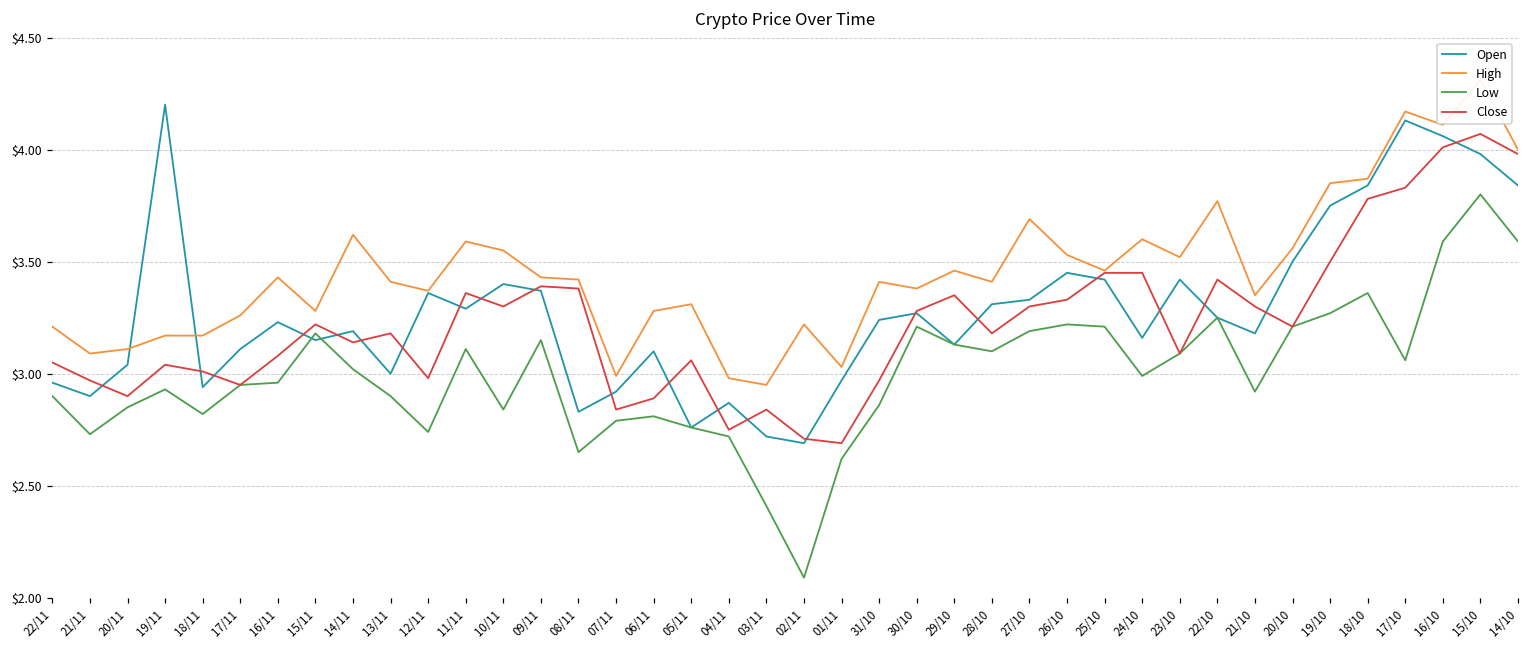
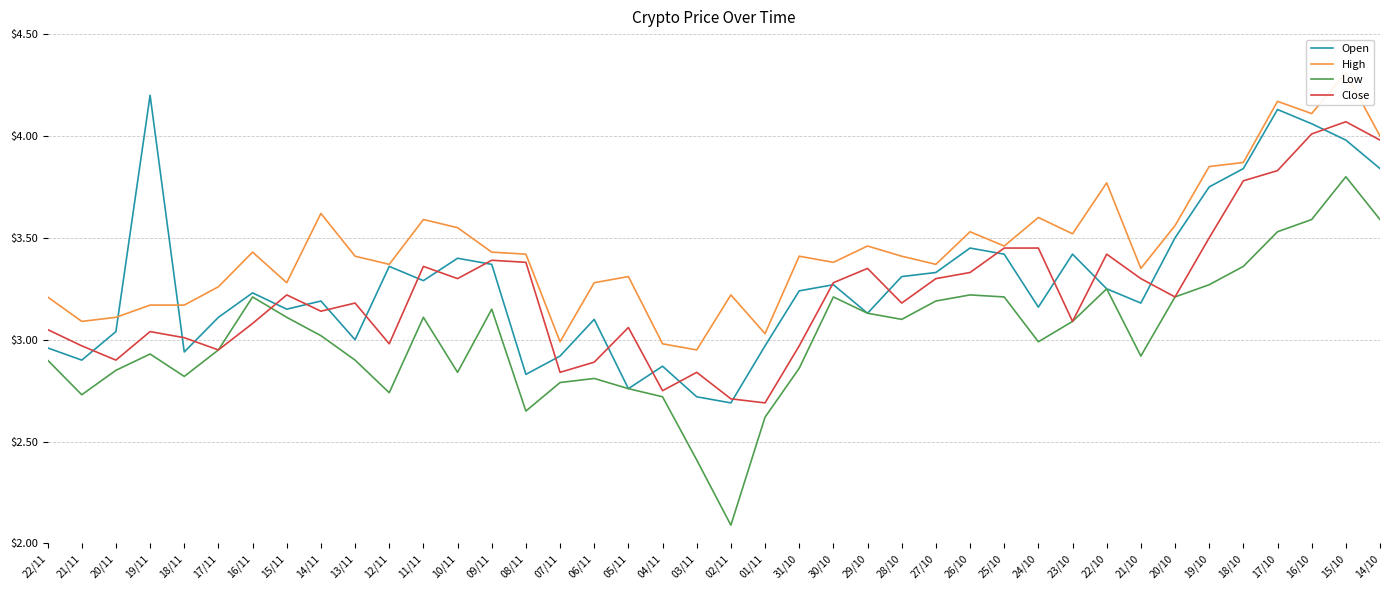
Low, 16/11: $2.96 -> $3.21
Low, 15/11: $3.18 -> $3.11
High, 27/10: $3.69 -> $3.37
Low, 17/10: $3.06 -> $3.53
